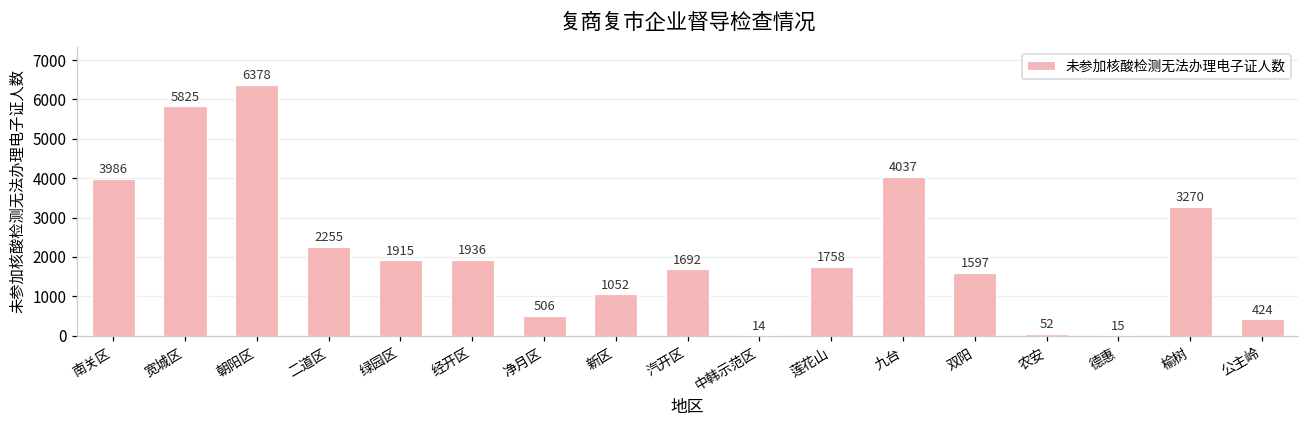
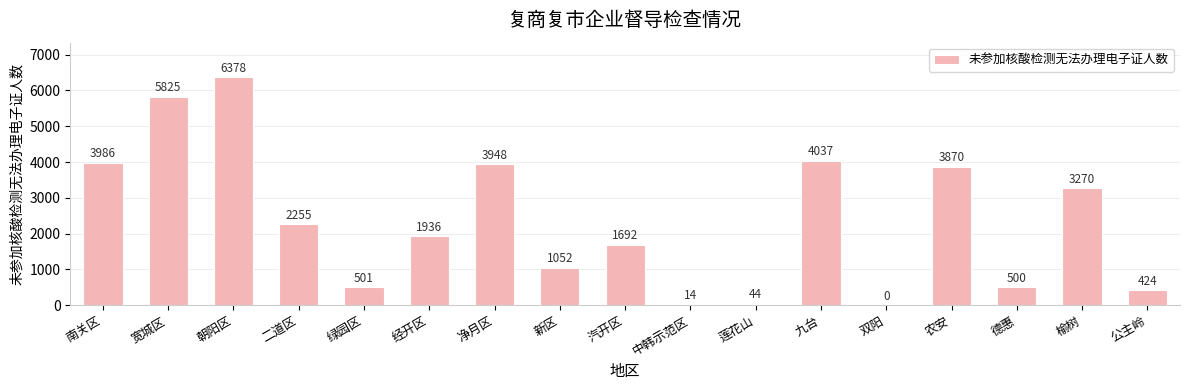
绿园区: 1915 -> 501
净月区: 506 -> 3948
莲花山: 1758 -> 44
双阳: 1597 -> 0
农安: 52 -> 3870
德惠: 15 -> 500
